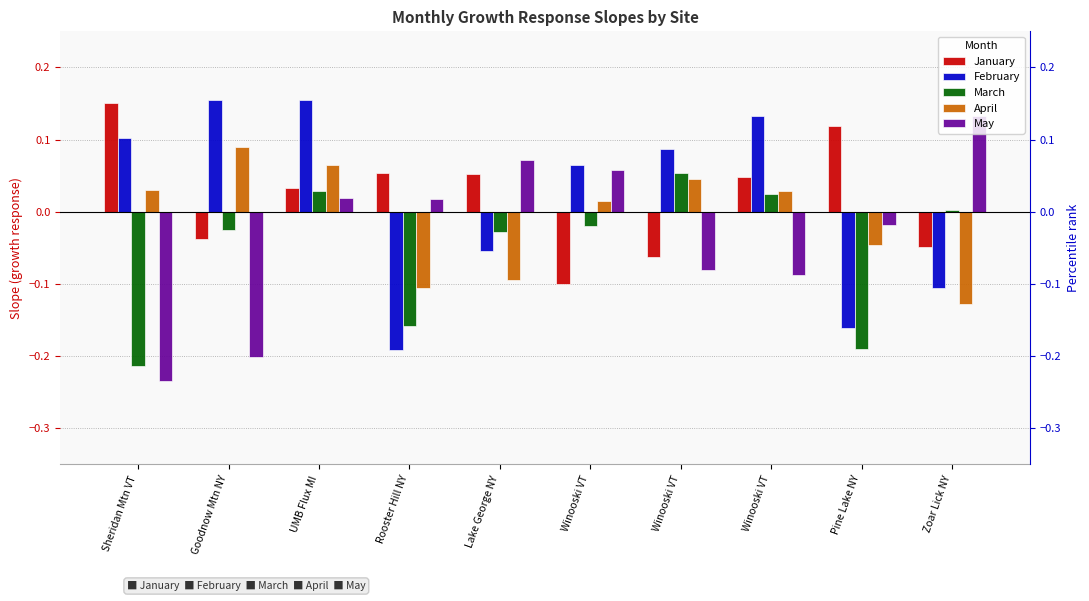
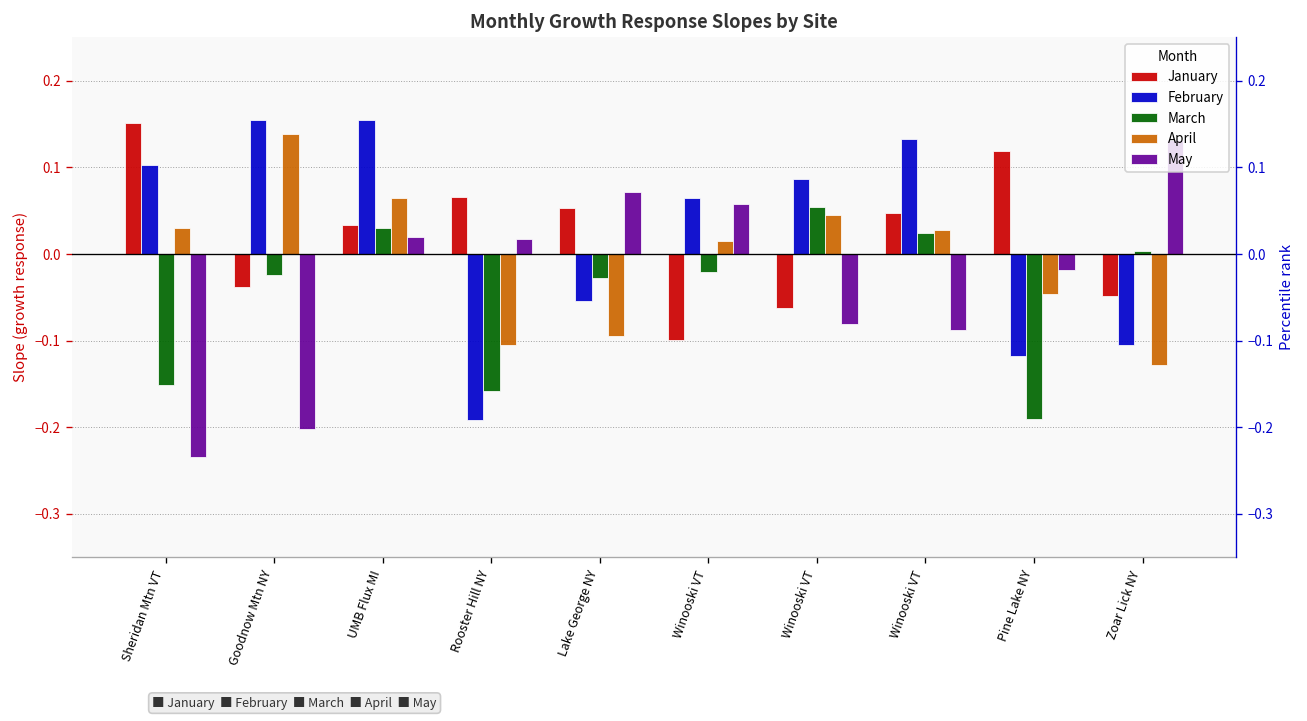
March, Sheridan Mtn VT: -0.21 -> -0.15
April, Goodnow Mtn NY: 0.09 -> 0.14
January, Rooster Hill NY: 0.05 -> 0.07
February, Pine Lake NY: -0.16 -> -0.12
